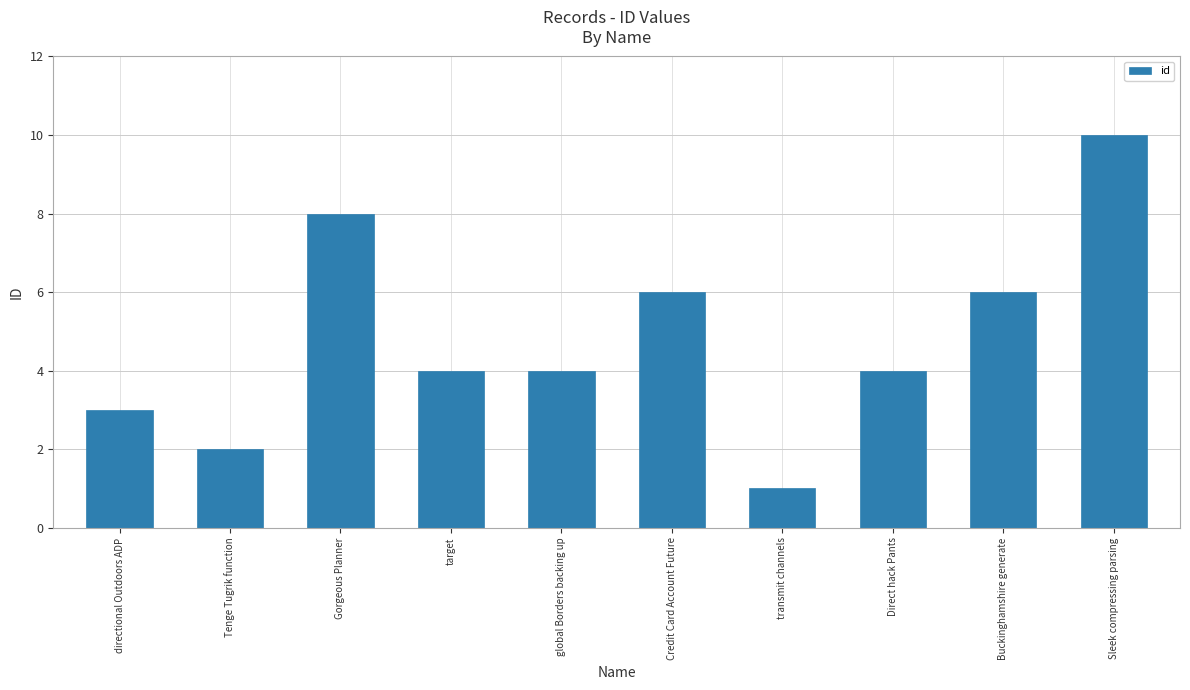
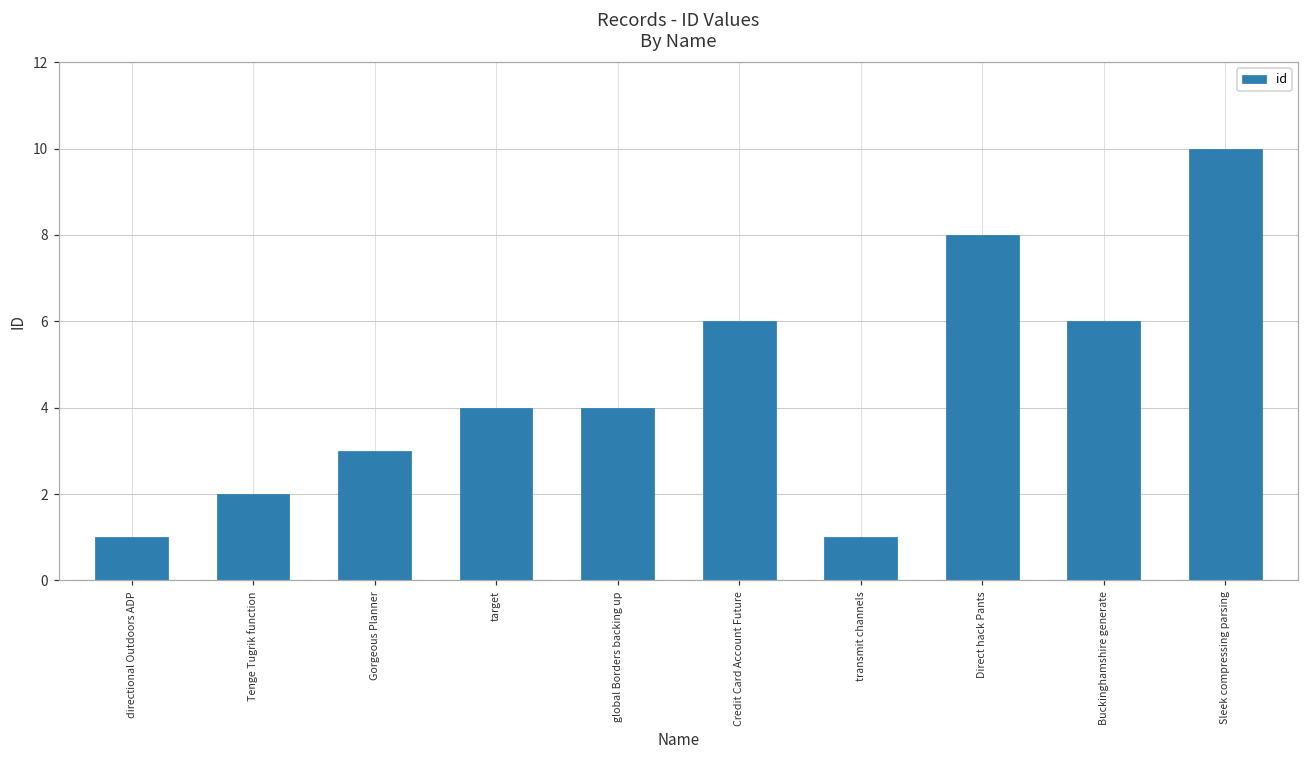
directional Outdoors ADP: 3 -> 1
Gorgeous Planner: 8 -> 3
Direct hack Pants: 4 -> 8
